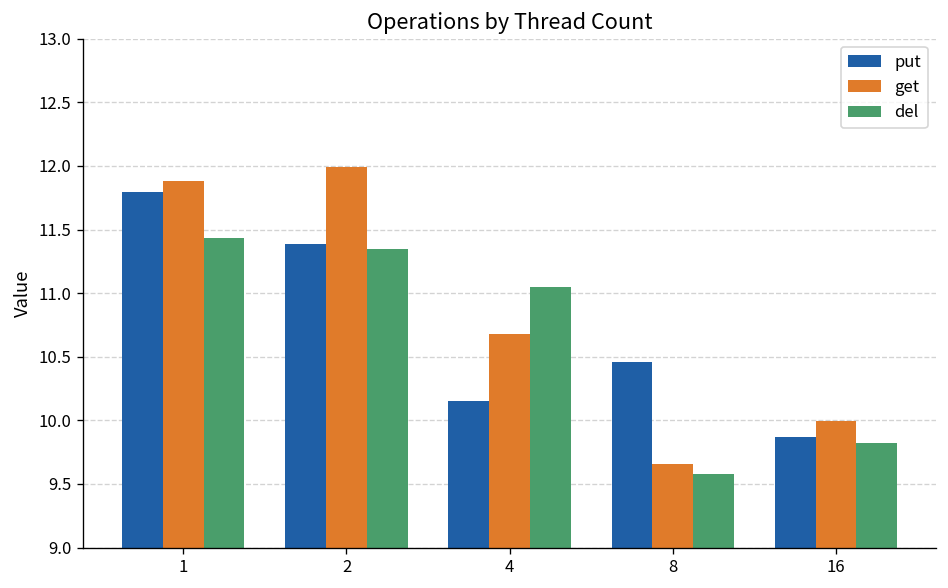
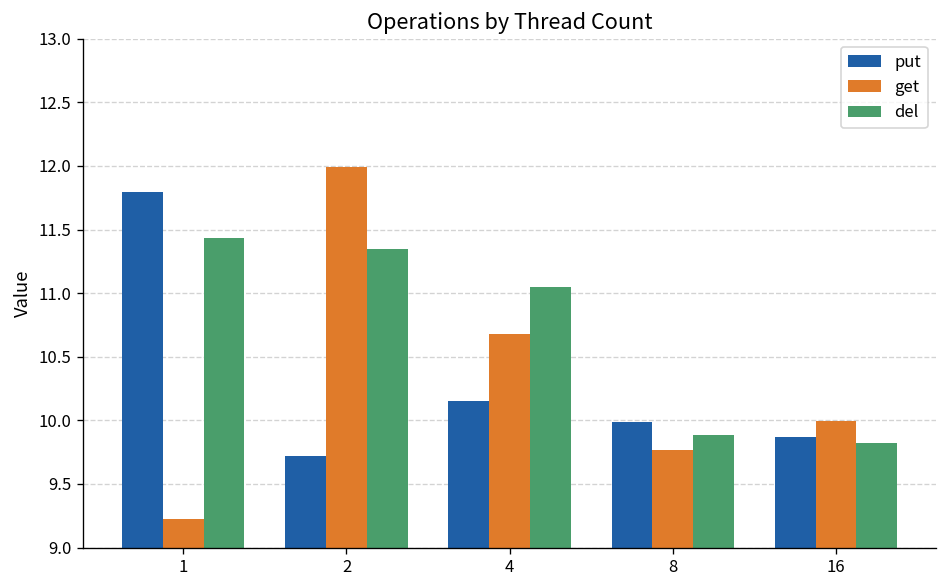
get, 1: 11.88 -> 9.22
put, 2: 11.39 -> 9.72
put, 8: 10.46 -> 9.99
get, 8: 9.65 -> 9.76
del, 8: 9.58 -> 9.88
